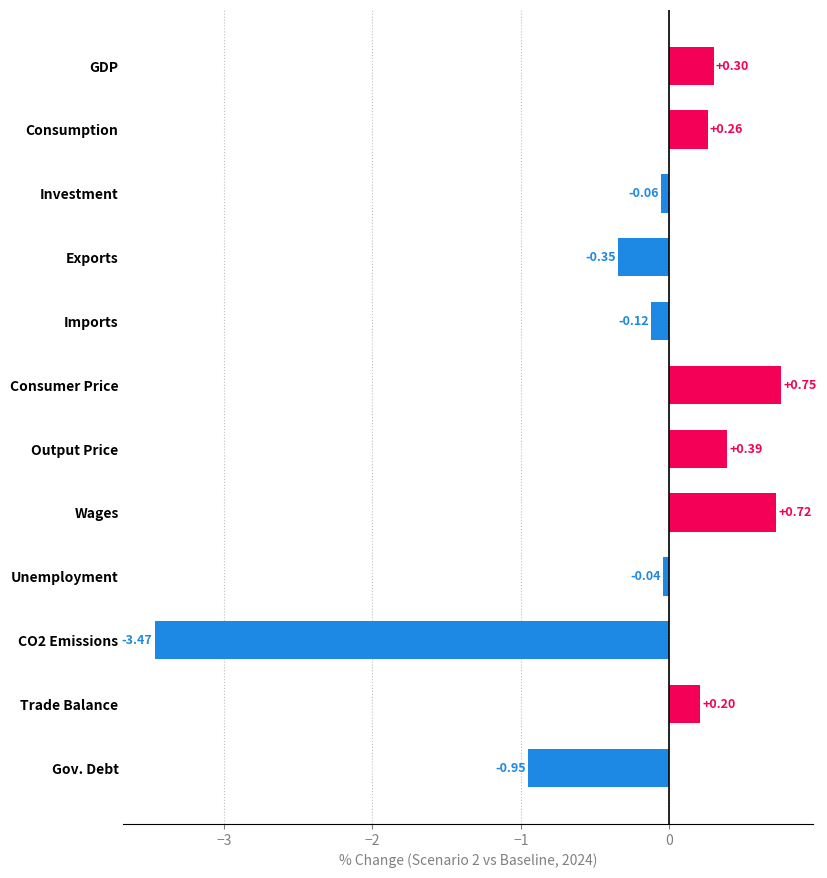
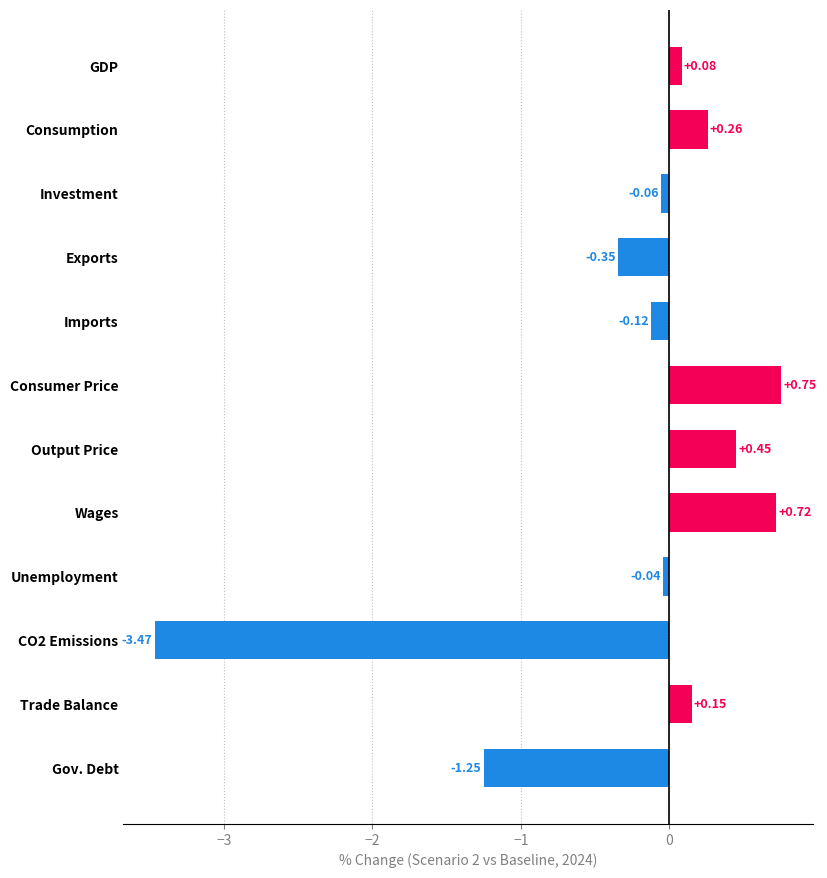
GDP: +0.30 -> +0.08
Output Price: +0.39 -> +0.45
Trade Balance: +0.20 -> +0.15
Gov. Debt: -0.95 -> -1.25
